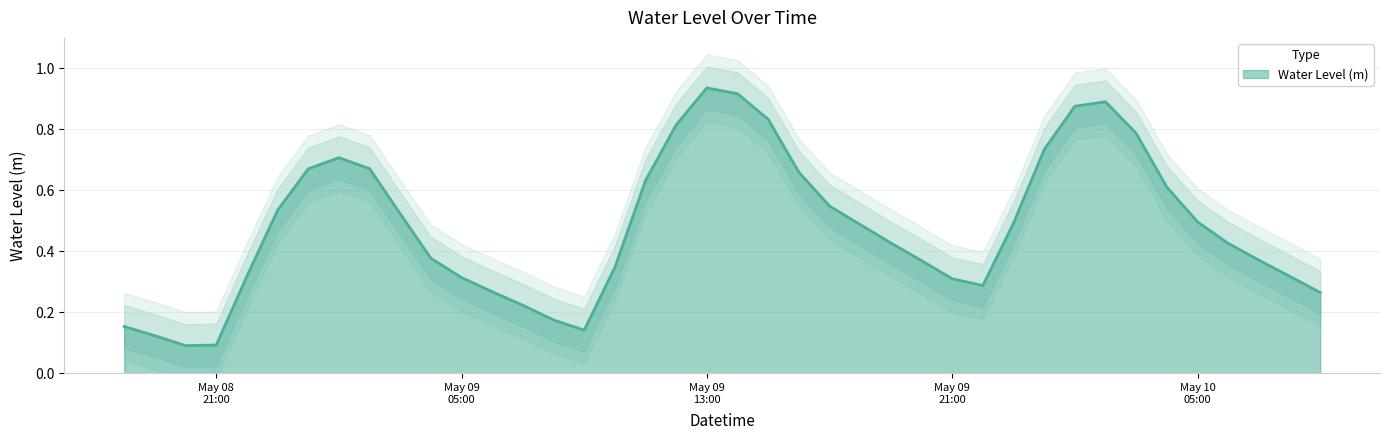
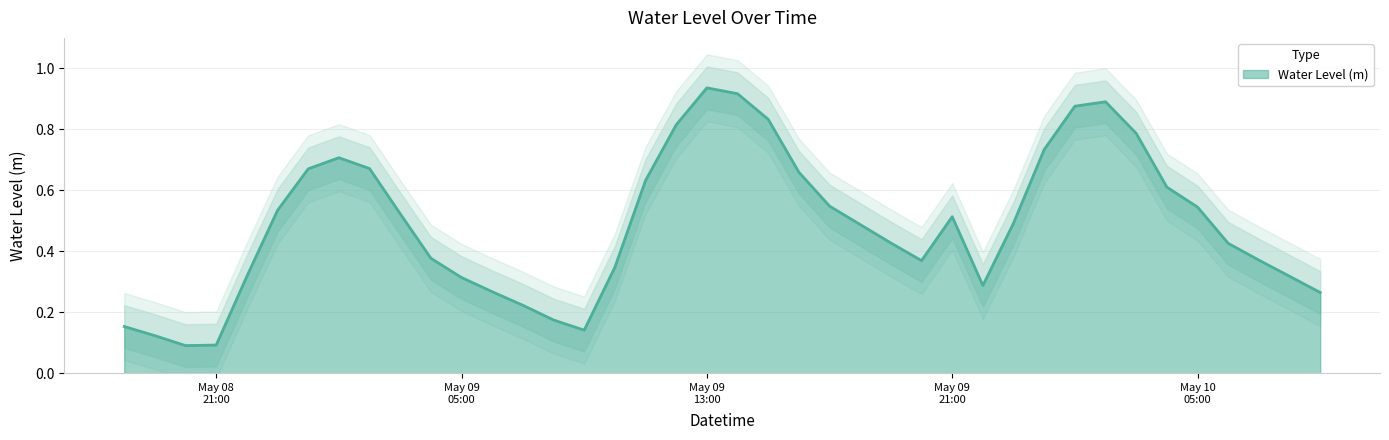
Water Level (m), May 09 21:00: 0.31 -> 0.51
Water Level (m), May 10 05:00: 0.50 -> 0.55
